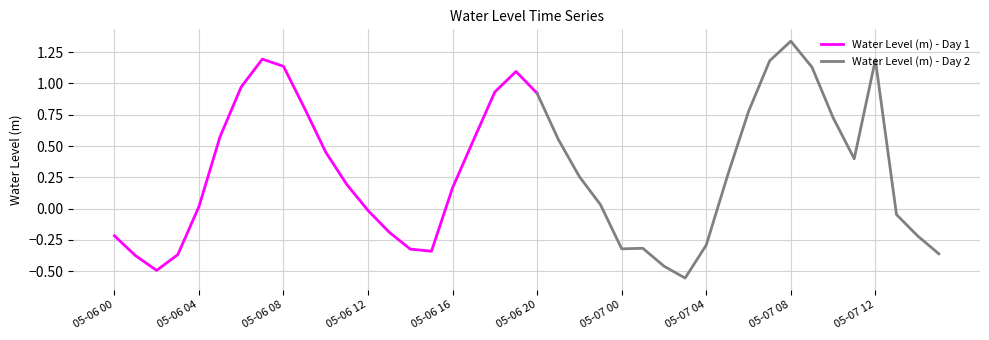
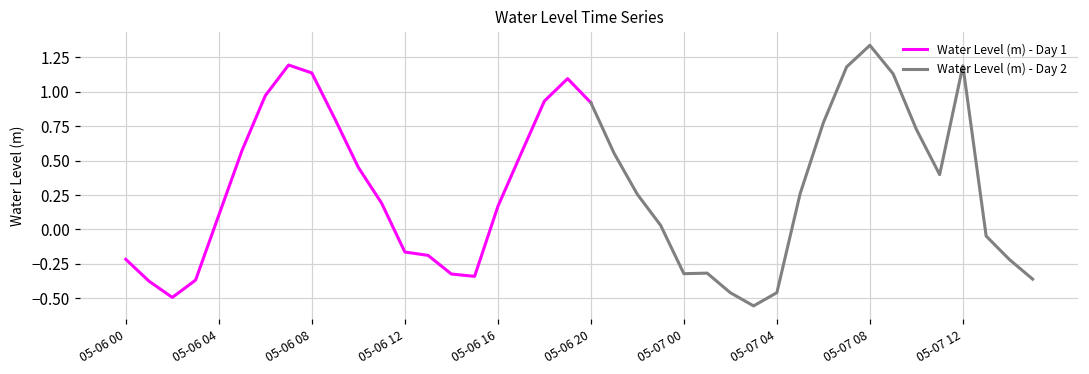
Water Level (m) - Day 1, 05-06 04: 0.02 -> 0.10
Water Level (m) - Day 1, 05-06 12: -0.01 -> -0.16
Water Level (m) - Day 2, 05-07 04: -0.29 -> -0.46
